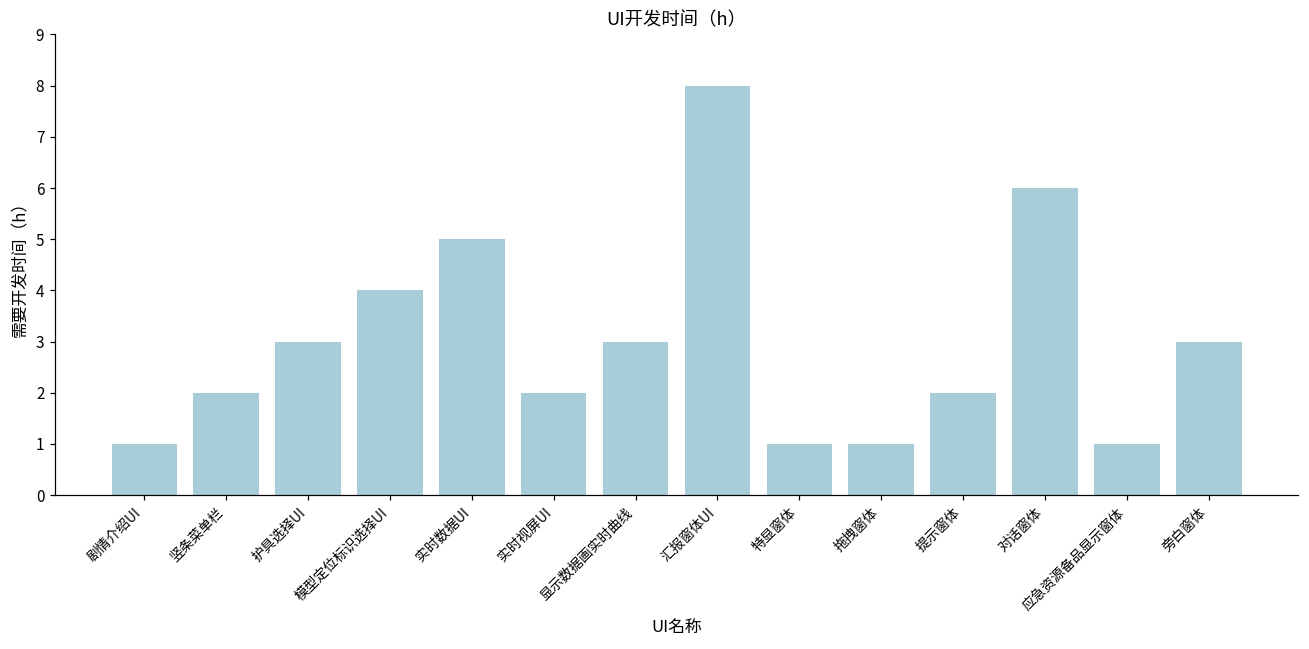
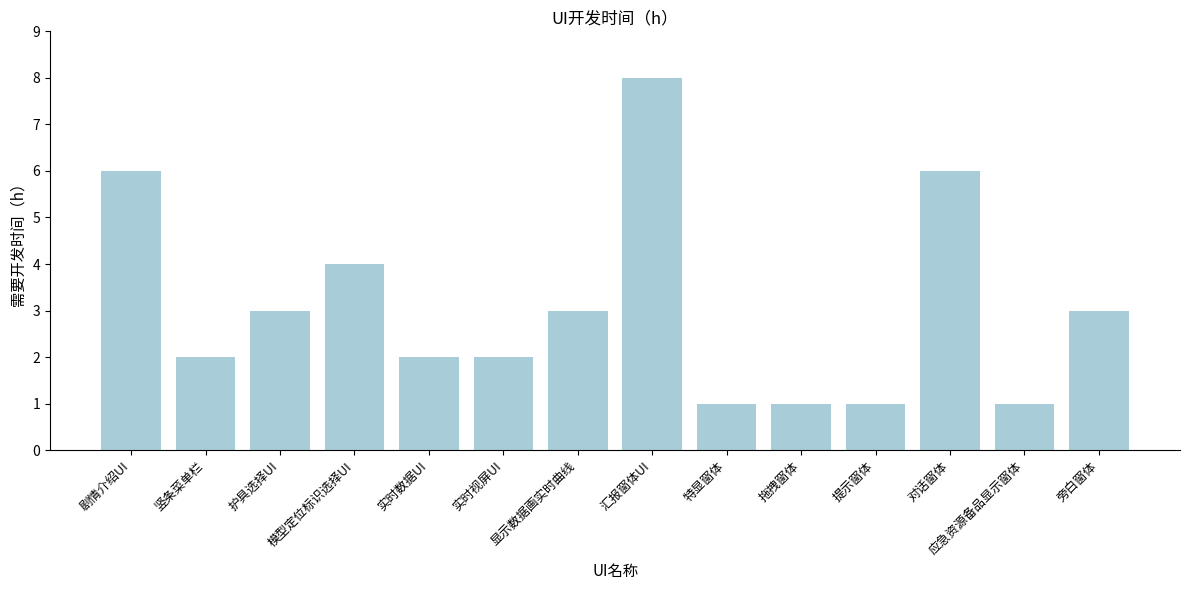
剧情介绍UI: 1 -> 6
实时数据UI: 5 -> 2
提示窗体: 2 -> 1
